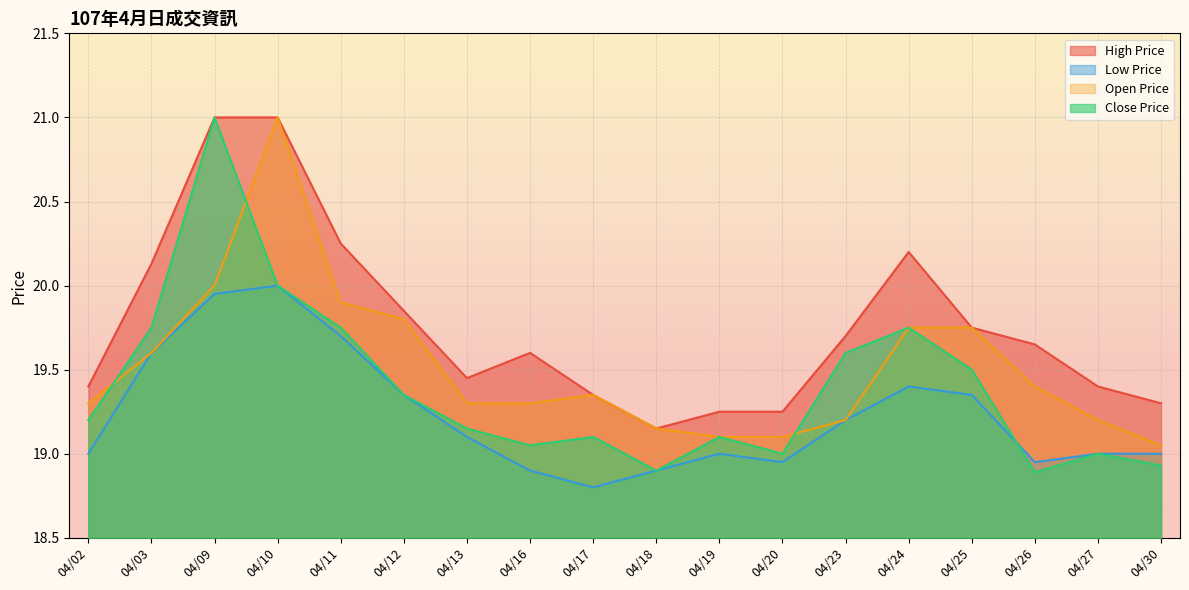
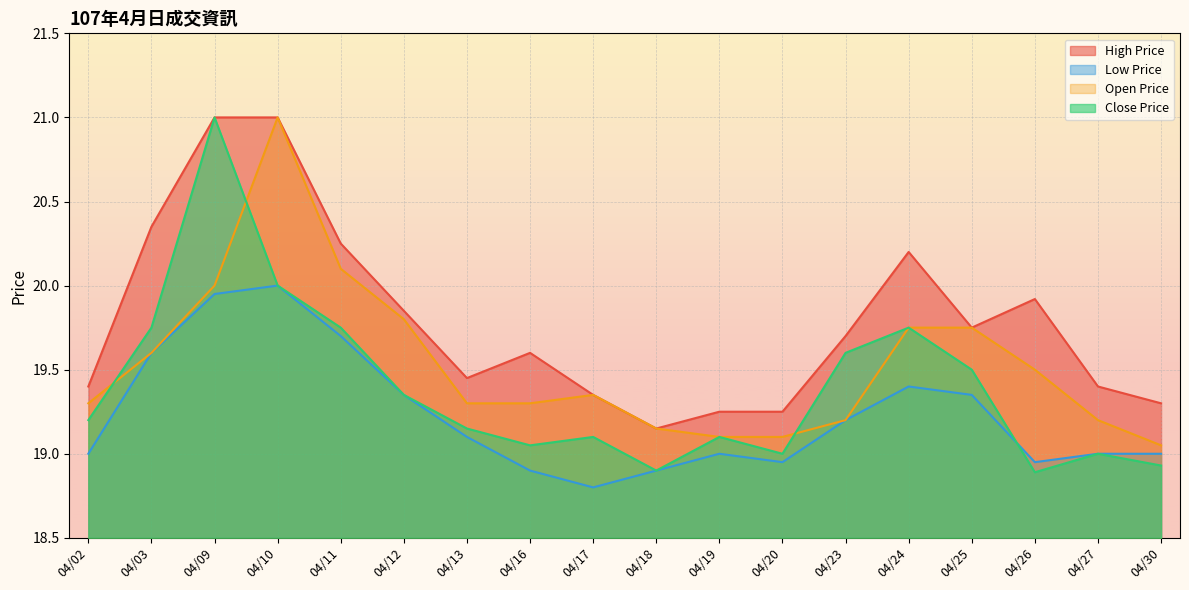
High Price, 04/03: 20.13 -> 20.35
Open Price, 04/11: 19.9 -> 20.1
High Price, 04/26: 19.65 -> 19.92
Open Price, 04/26: 19.4 -> 19.5
